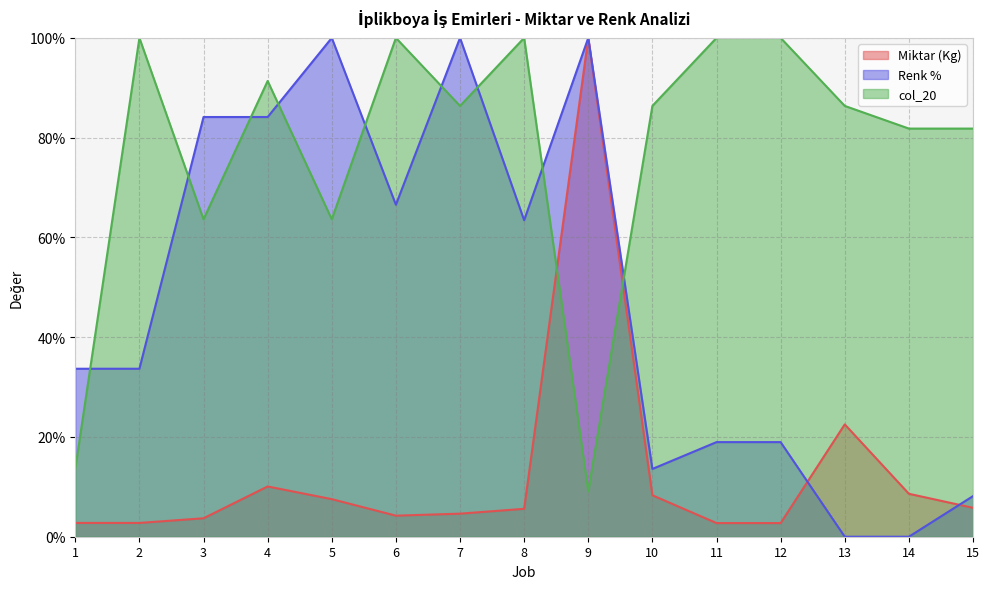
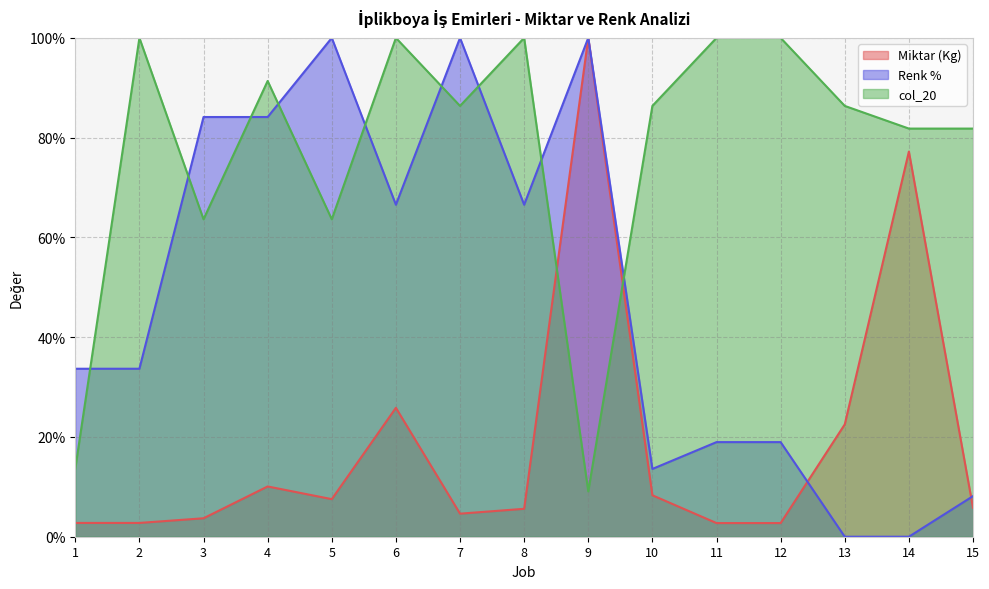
Miktar (Kg), 6: 4% -> 26%
Renk %, 8: 63% -> 67%
Miktar (Kg), 14: 9% -> 77%
